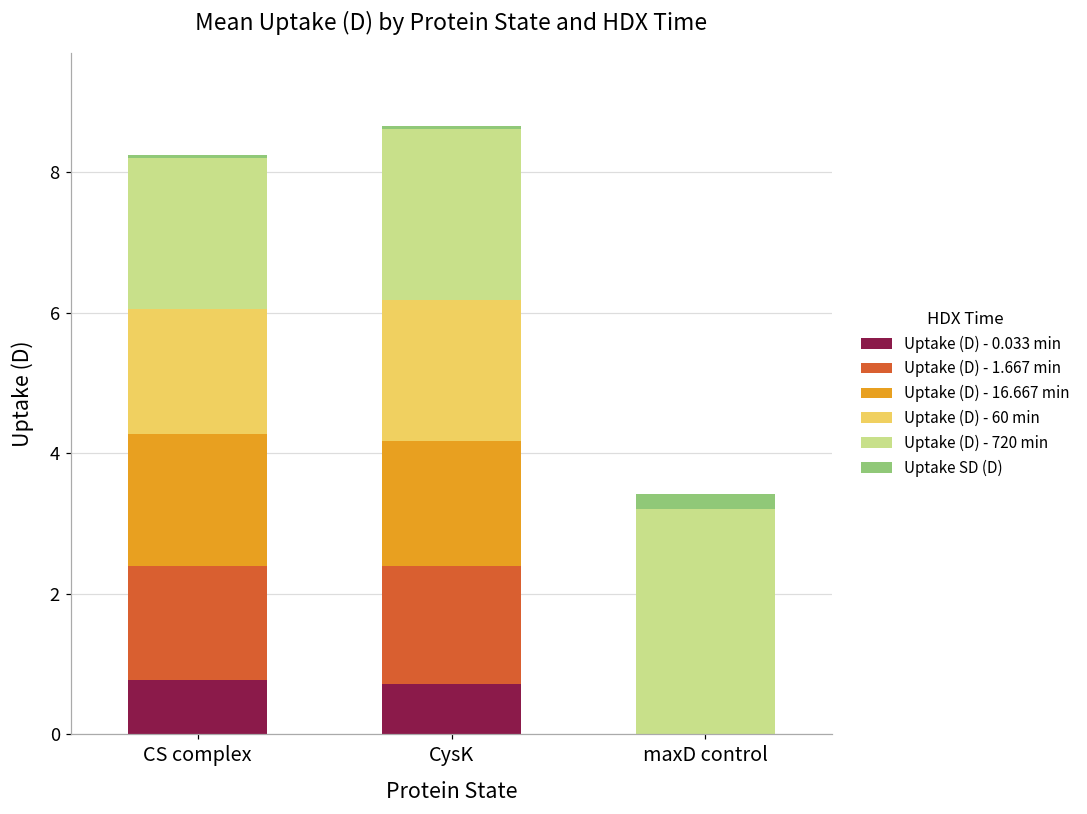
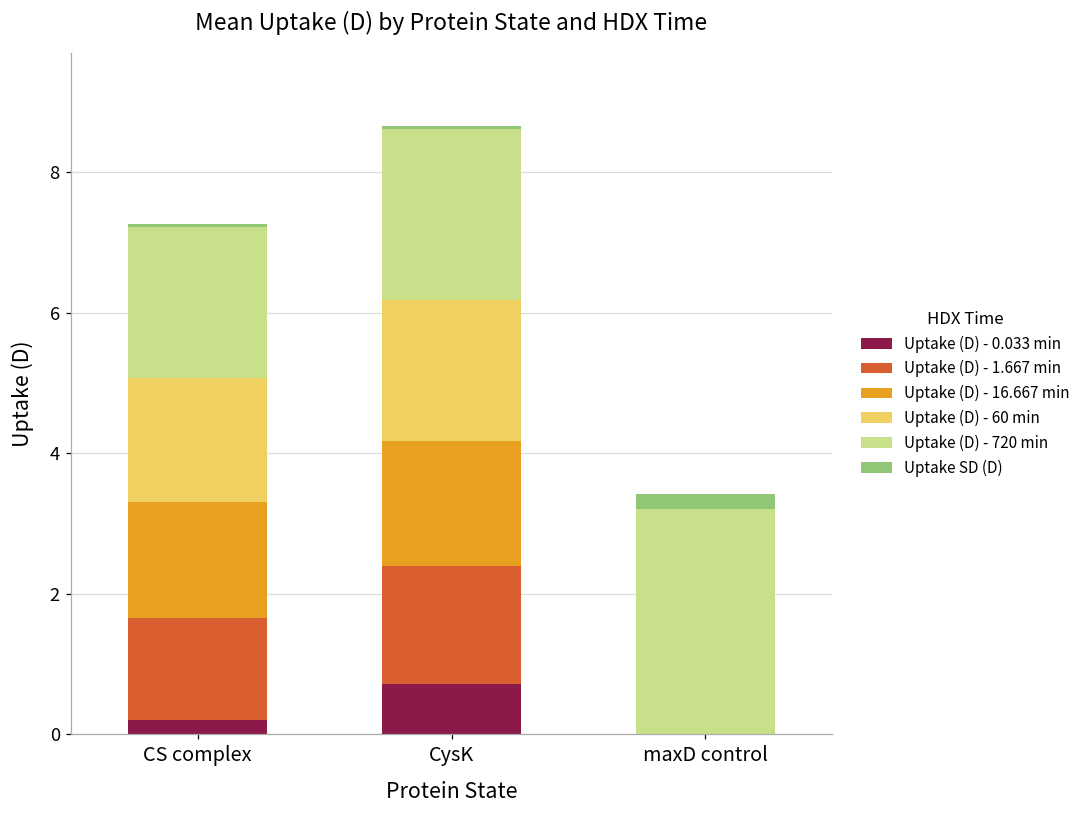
Uptake (D) - 0.033 min, CS complex: 0.8 -> 0.2
Uptake (D) - 1.667 min, CS complex: 1.6 -> 1.4
Uptake (D) - 16.667 min, CS complex: 1.9 -> 1.6
